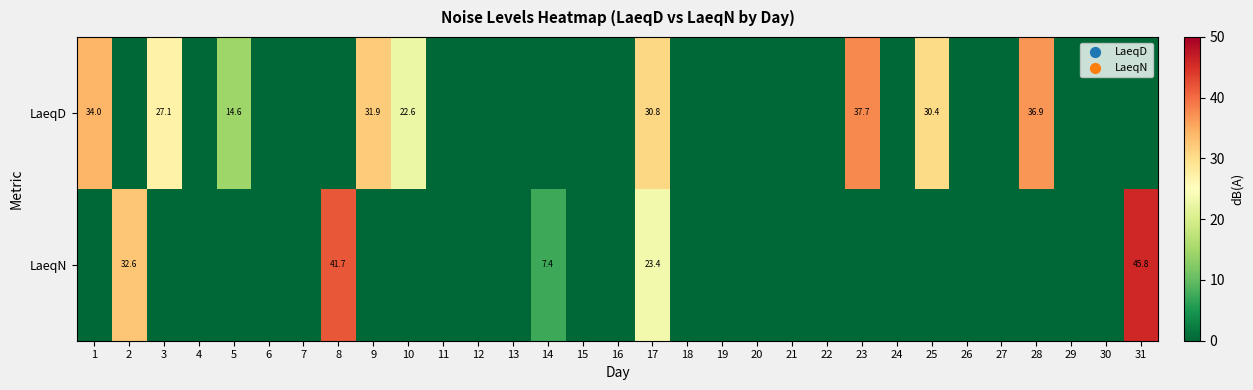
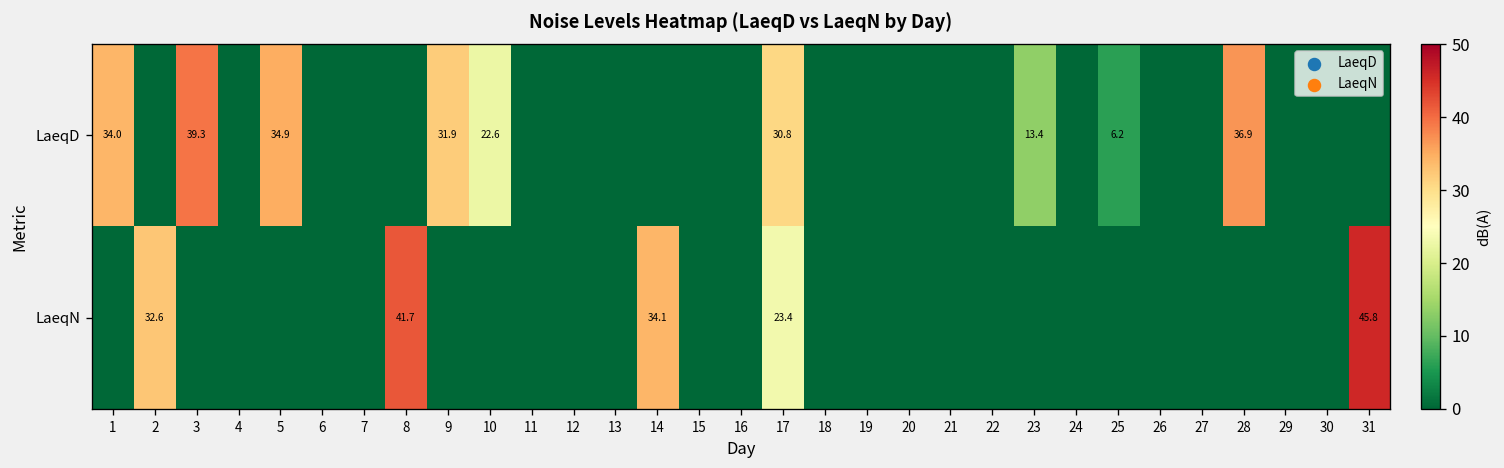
LaeqD, 3: 27.1 -> 39.3
LaeqD, 5: 14.6 -> 34.9
LaeqD, 23: 37.7 -> 13.4
LaeqD, 25: 30.4 -> 6.2
LaeqN, 14: 7.4 -> 34.1
